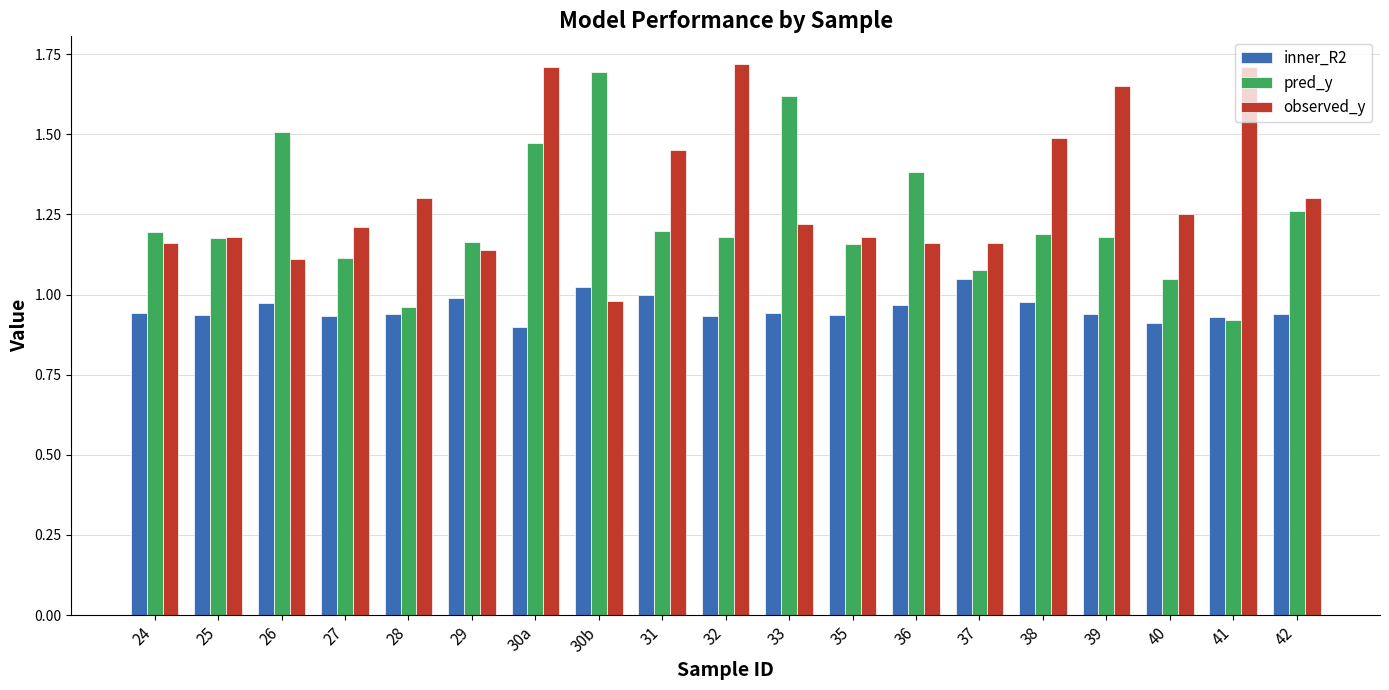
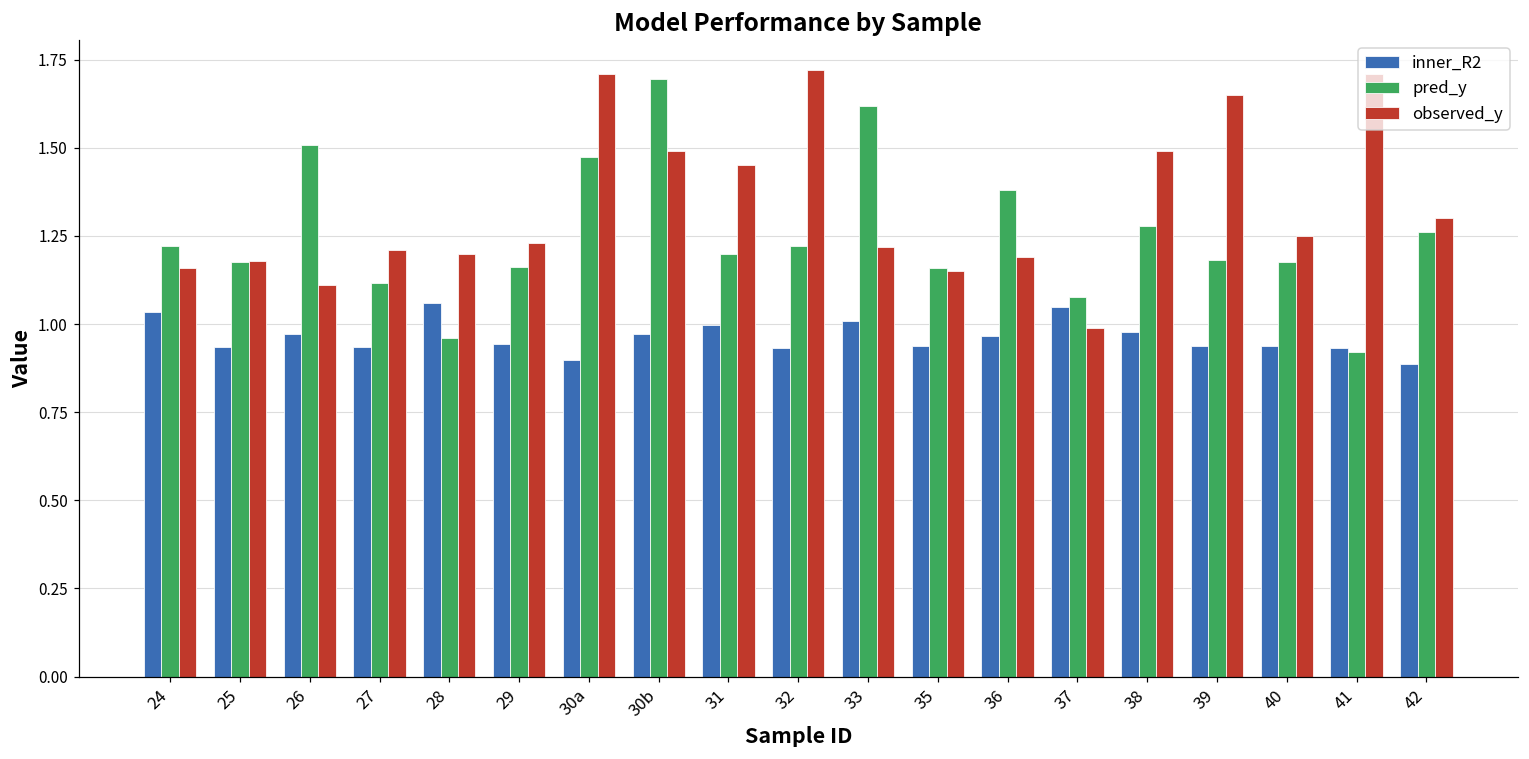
inner_R2, 24: 0.94 -> 1.04
pred_y, 24: 1.19 -> 1.22
inner_R2, 28: 0.94 -> 1.06
observed_y, 28: 1.3 -> 1.2
inner_R2, 29: 0.99 -> 0.94
observed_y, 29: 1.14 -> 1.23
inner_R2, 30b: 1.02 -> 0.97
observed_y, 30b: 0.98 -> 1.49
pred_y, 32: 1.18 -> 1.22
inner_R2, 33: 0.94 -> 1.01
observed_y, 35: 1.18 -> 1.15
observed_y, 36: 1.16 -> 1.19
observed_y, 37: 1.16 -> 0.99
pred_y, 38: 1.19 -> 1.28
inner_R2, 40: 0.91 -> 0.94
pred_y, 40: 1.05 -> 1.18
inner_R2, 42: 0.94 -> 0.89
